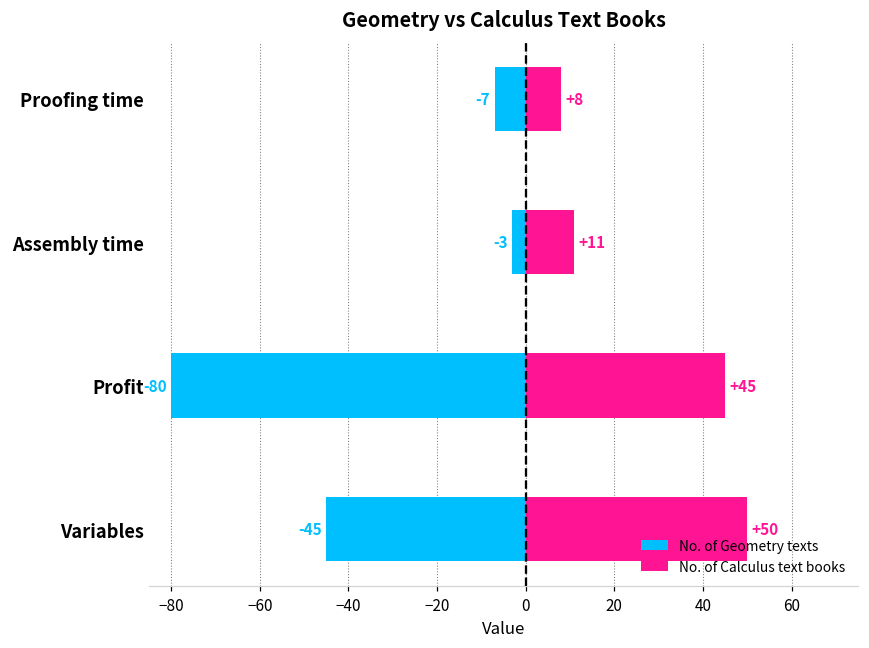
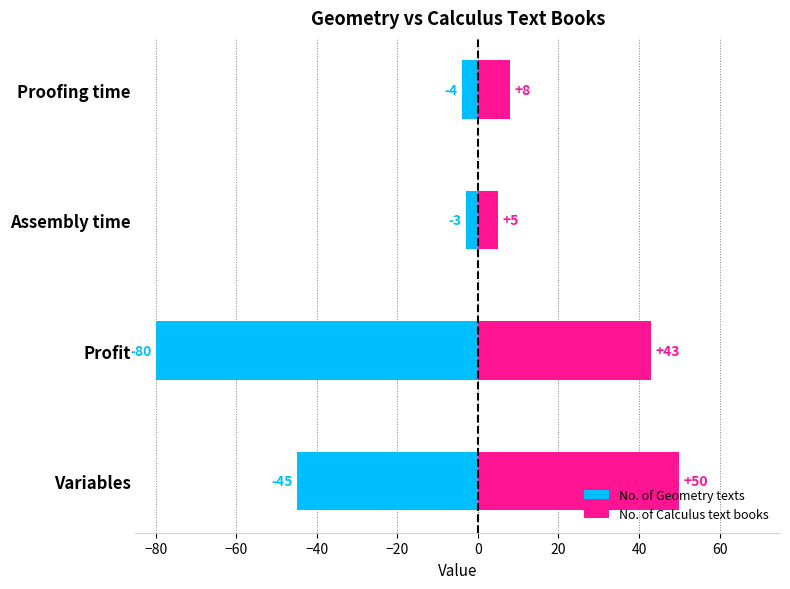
No. of Geometry texts, Proofing time: -7 -> -4
No. of Calculus text books, Assembly time: +11 -> +5
No. of Calculus text books, Profit: +45 -> +43
